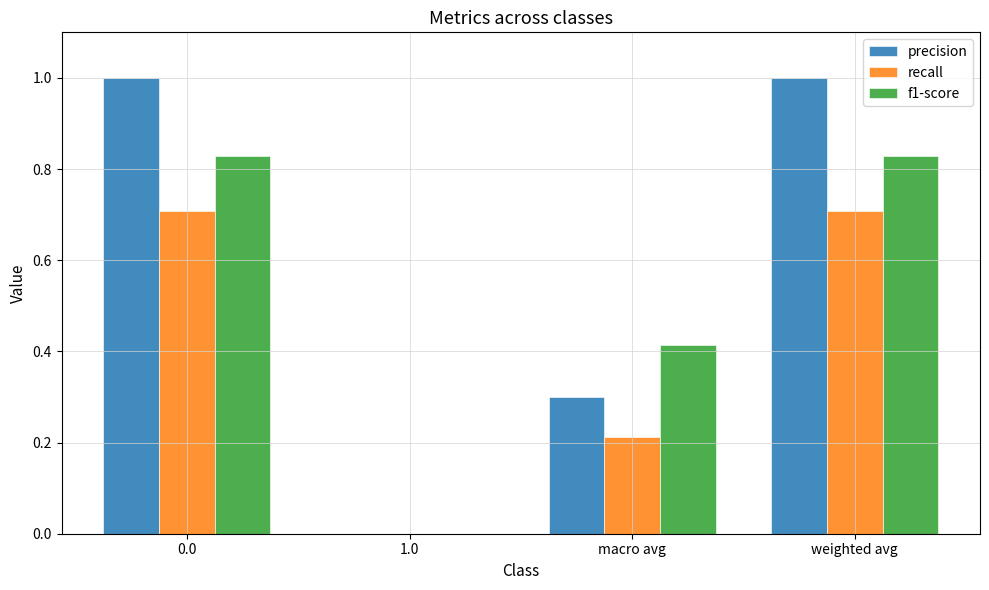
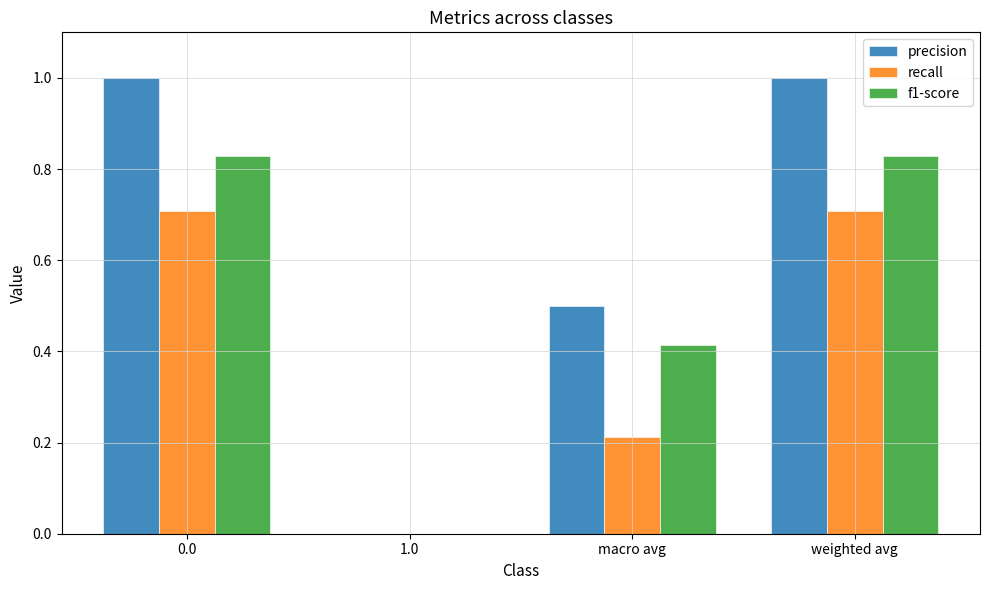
precision, macro avg: 0.3 -> 0.5
